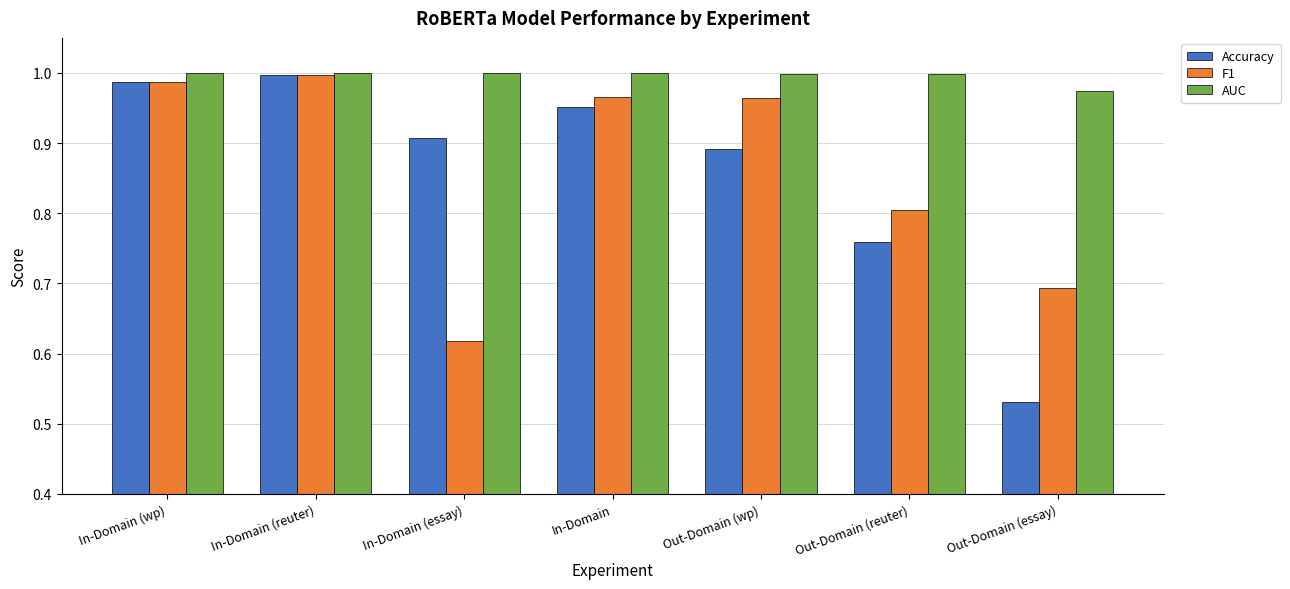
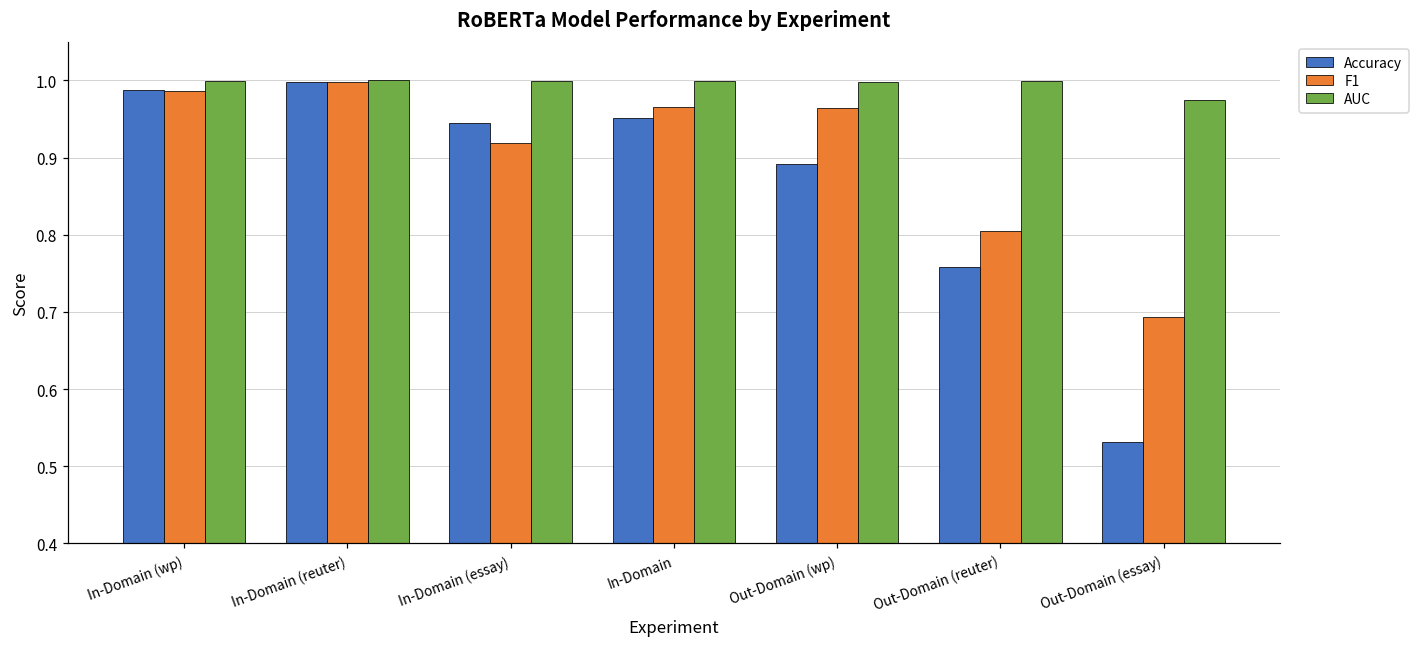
Accuracy, In-Domain (essay): 0.91 -> 0.94
F1, In-Domain (essay): 0.62 -> 0.92
